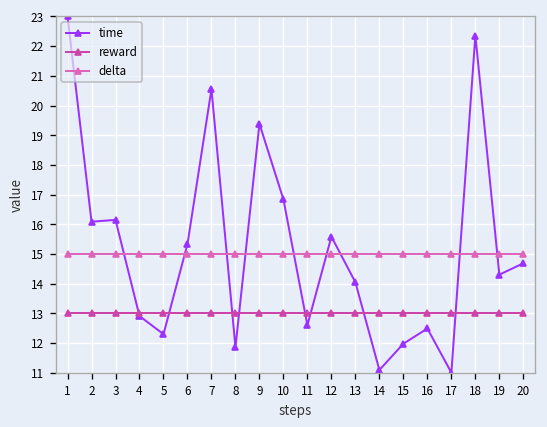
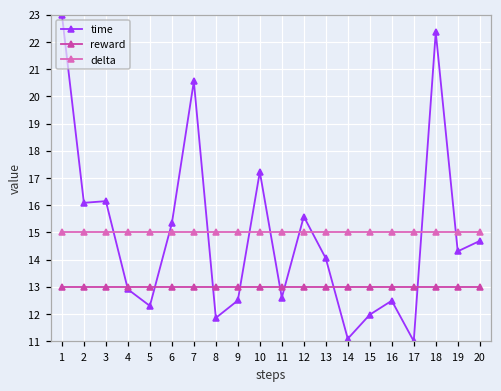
time, 9: 19.4 -> 12.5
time, 10: 16.8 -> 17.2
